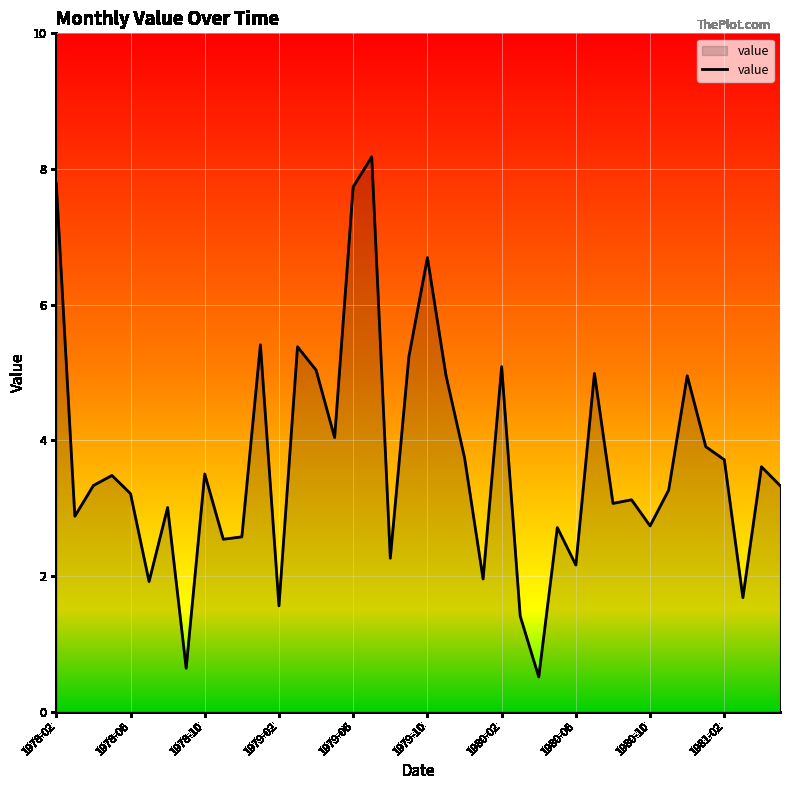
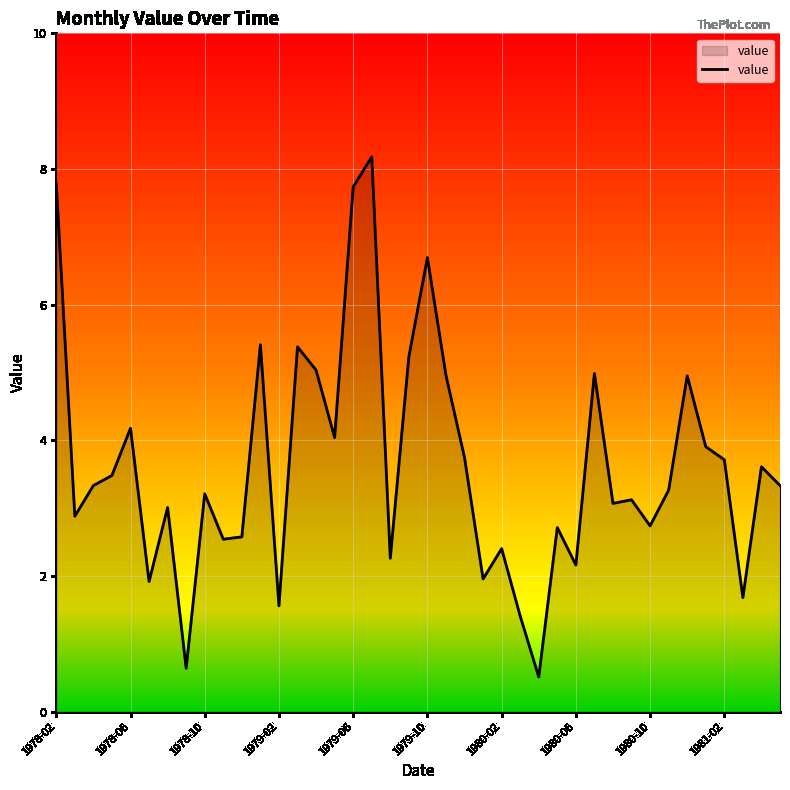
1978-06: 3.2 -> 4.2
1978-10: 3.5 -> 3.2
1980-02: 5.1 -> 2.4
